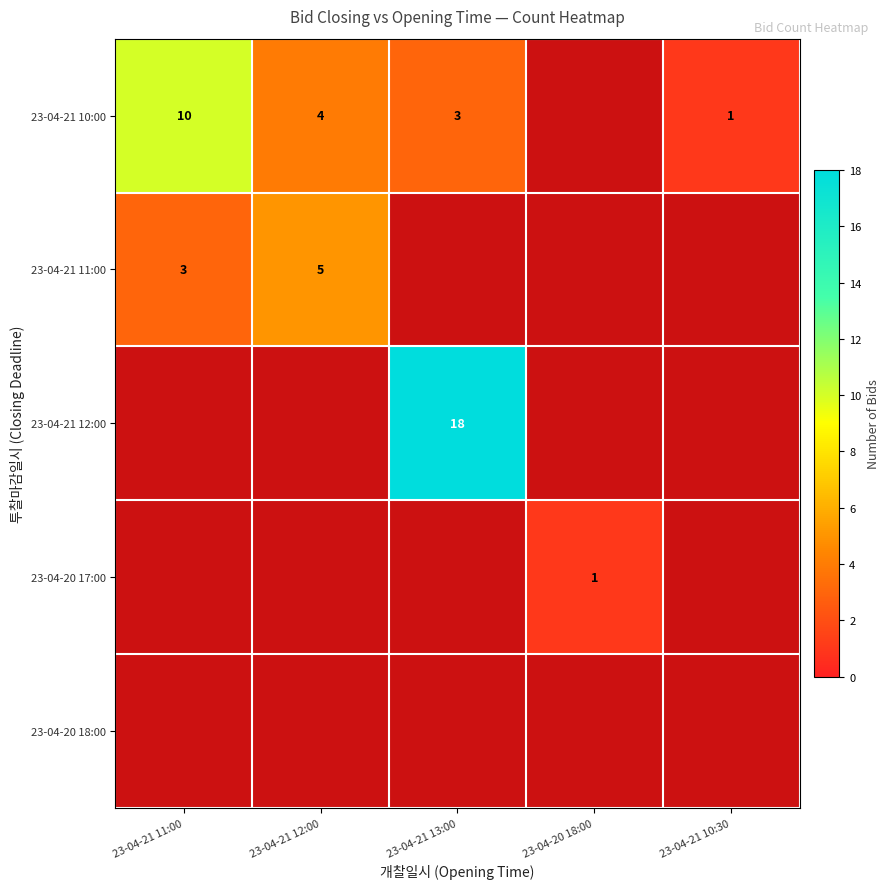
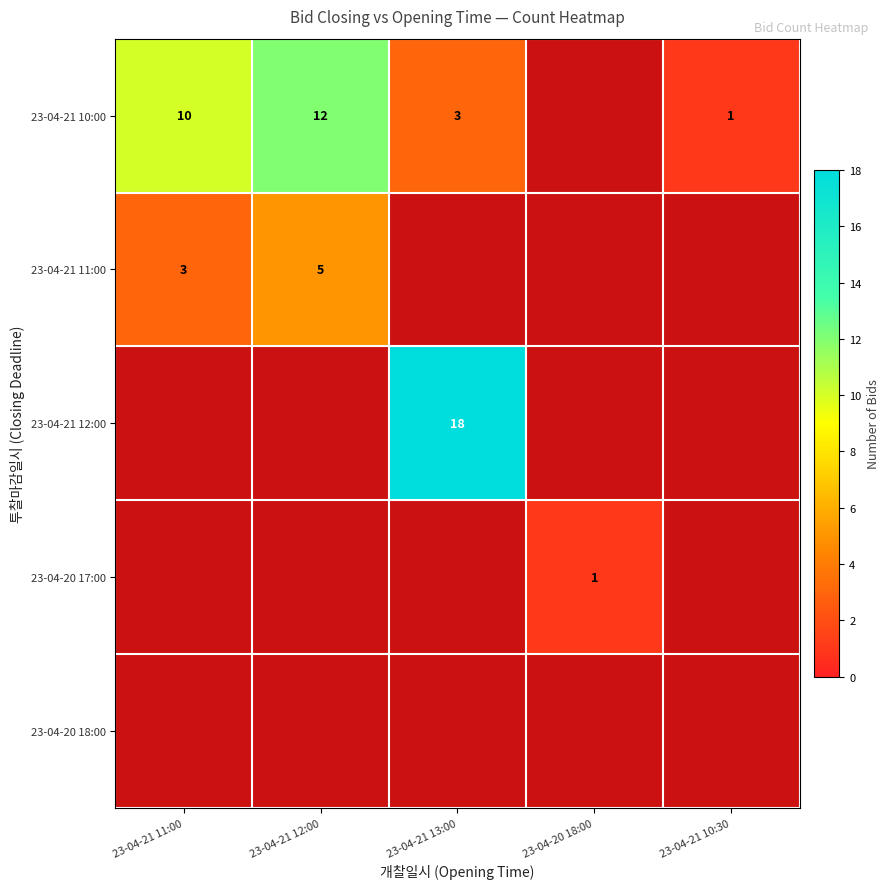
23-04-21 10:00, 23-04-21 12:00: 4 -> 12
